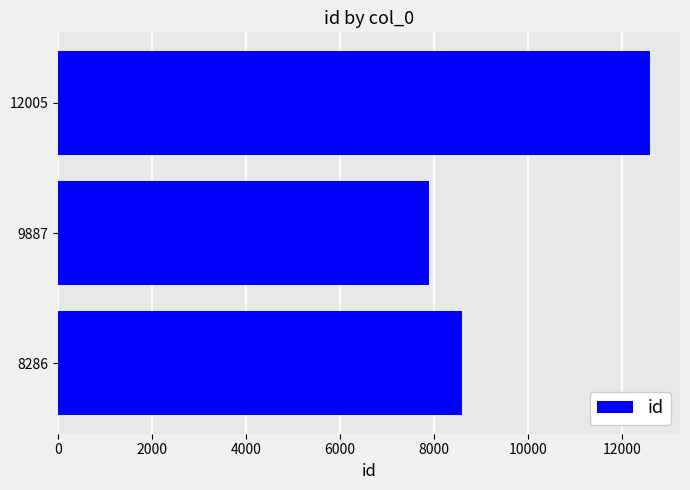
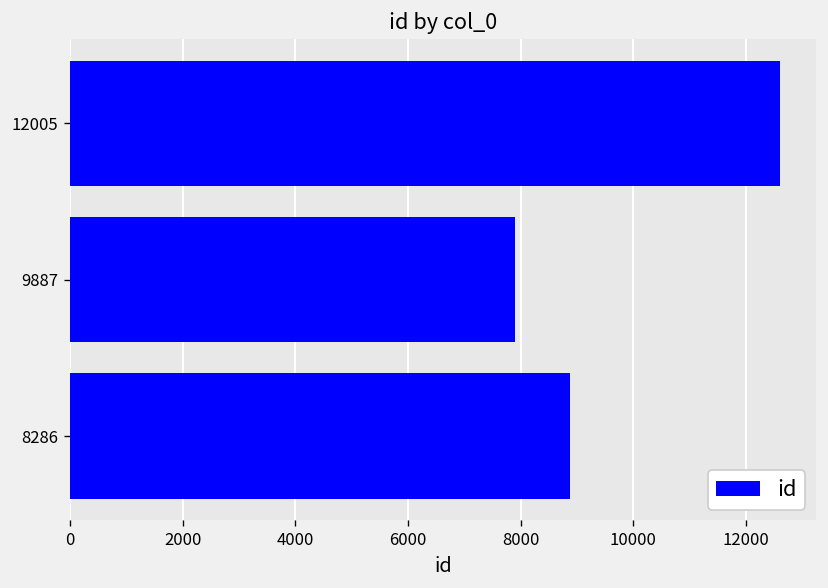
8286: 8600 -> 8900
